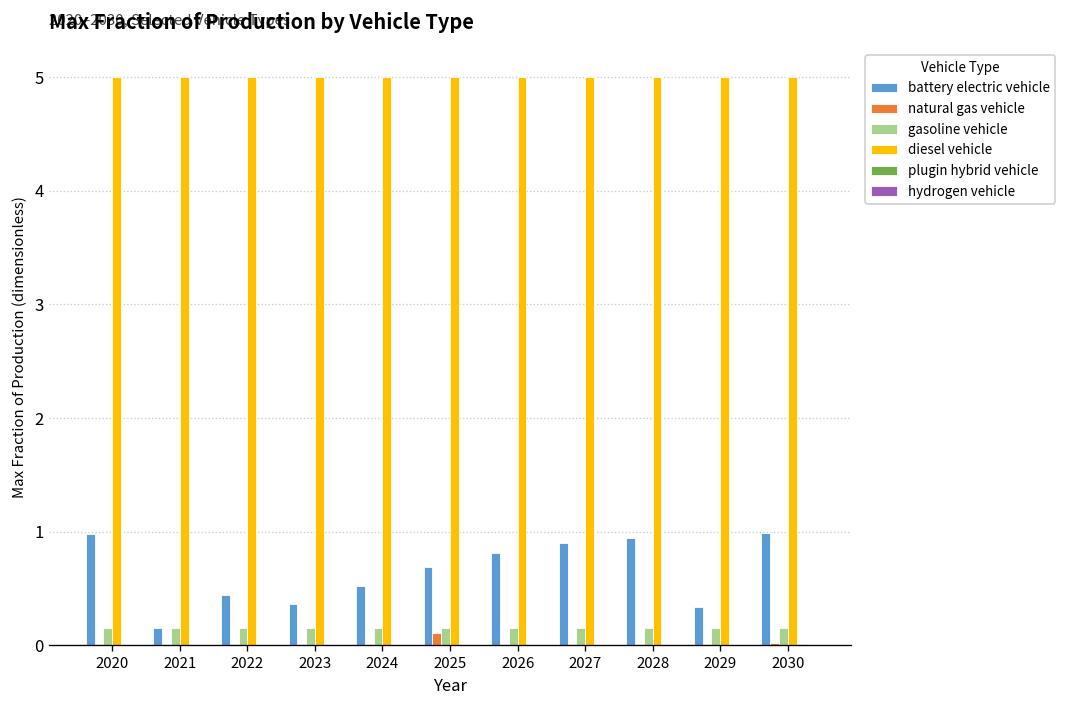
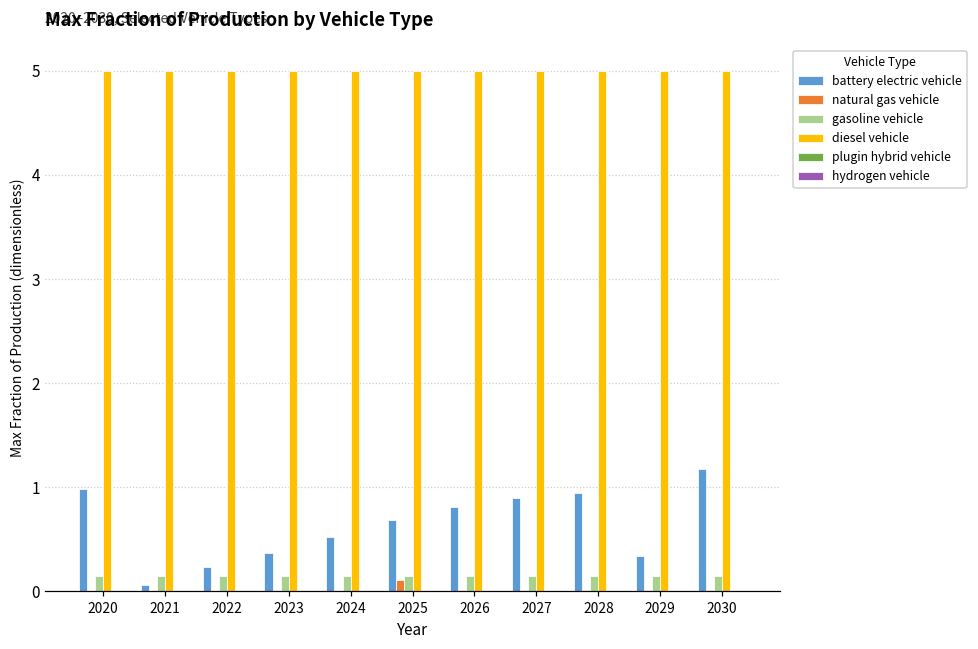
battery electric vehicle, 2021: 0.2 -> 0.1
battery electric vehicle, 2022: 0.4 -> 0.2
battery electric vehicle, 2030: 1.0 -> 1.2
